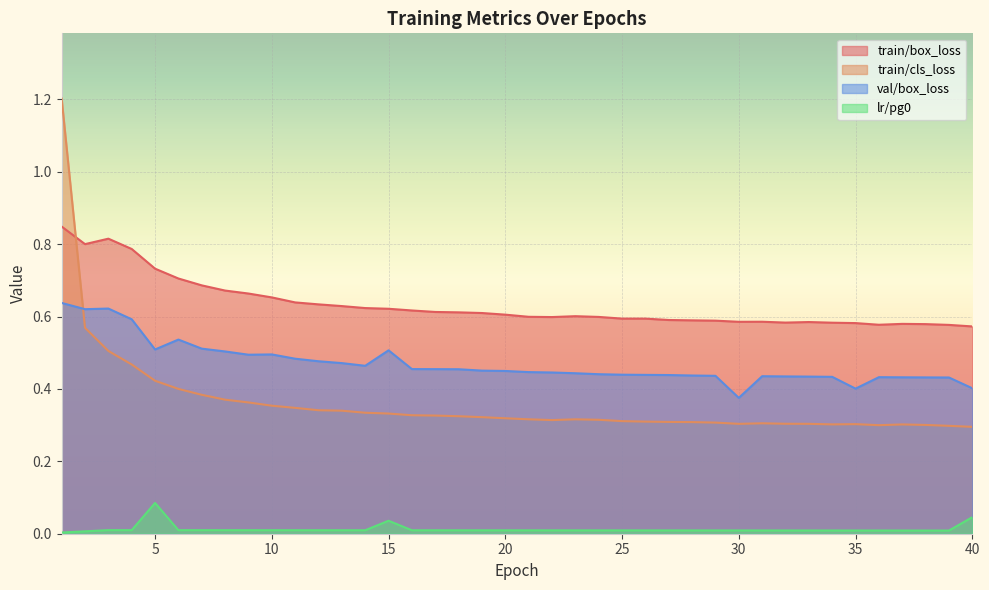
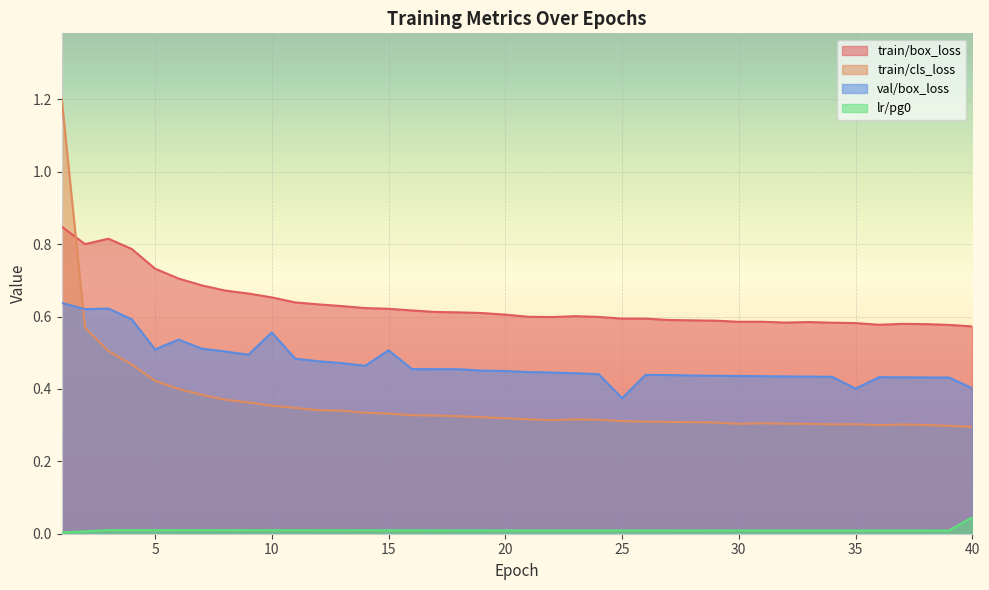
lr/pg0, 5: 0.09 -> 0.01
val/box_loss, 10: 0.50 -> 0.56
lr/pg0, 15: 0.04 -> 0.01
val/box_loss, 25: 0.44 -> 0.37
val/box_loss, 30: 0.38 -> 0.44
